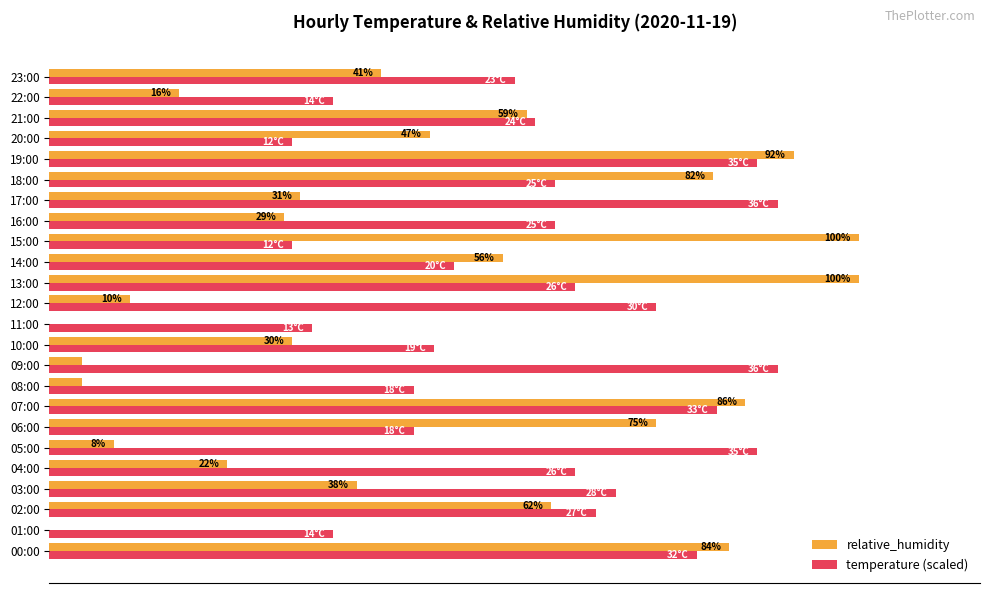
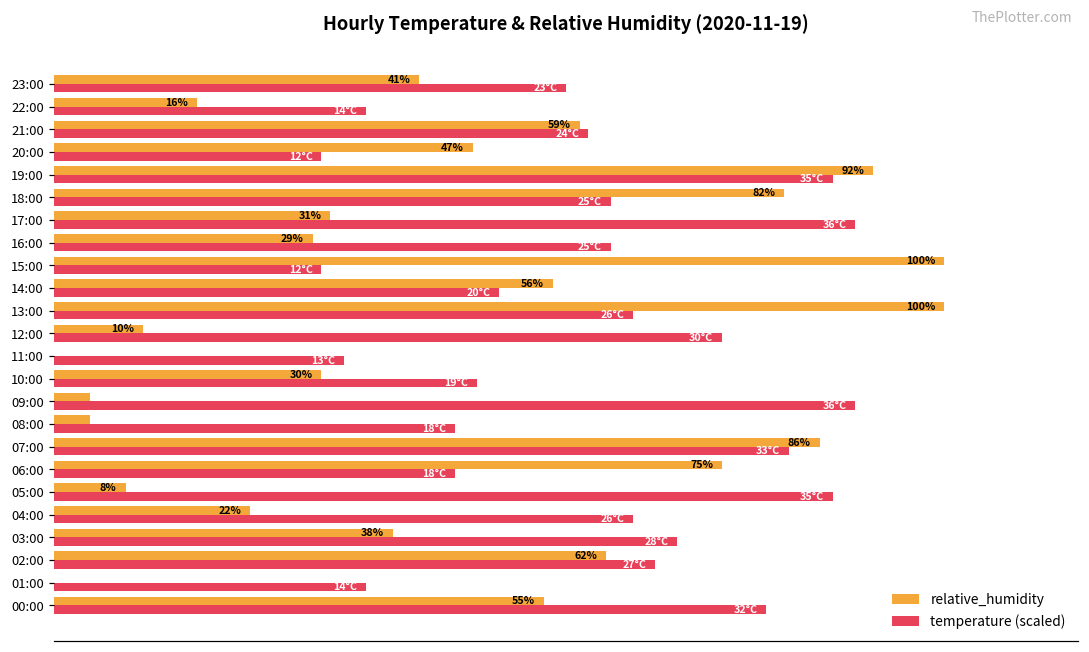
relative_humidity, 00:00: 84% -> 55%
